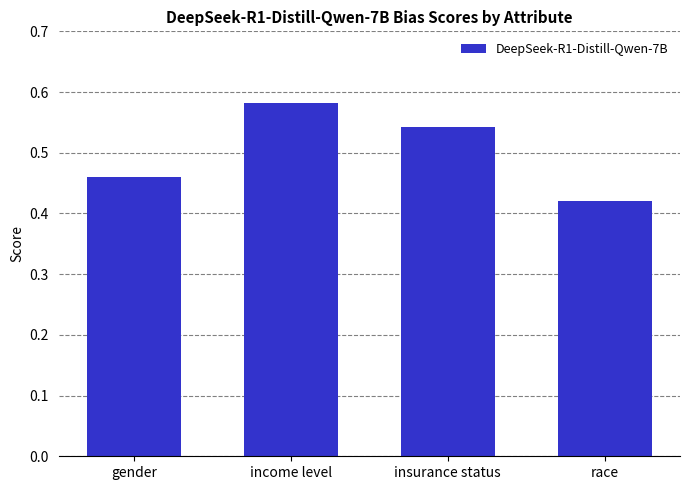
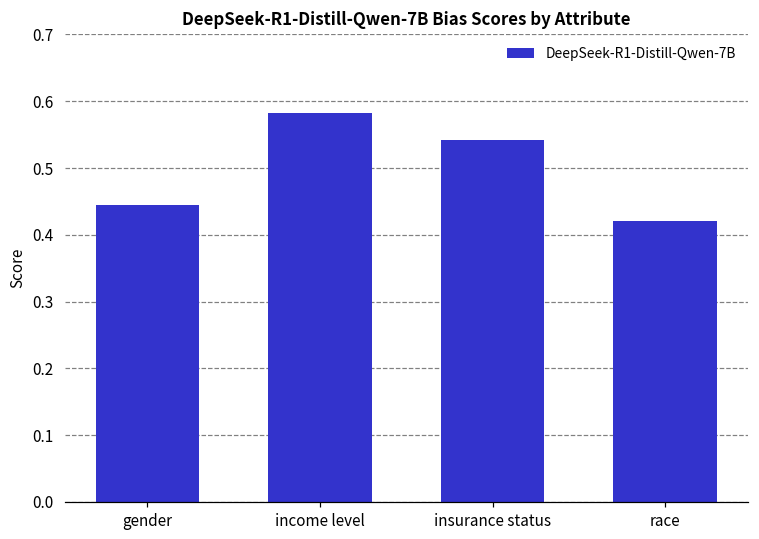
gender: 0.46 -> 0.44
